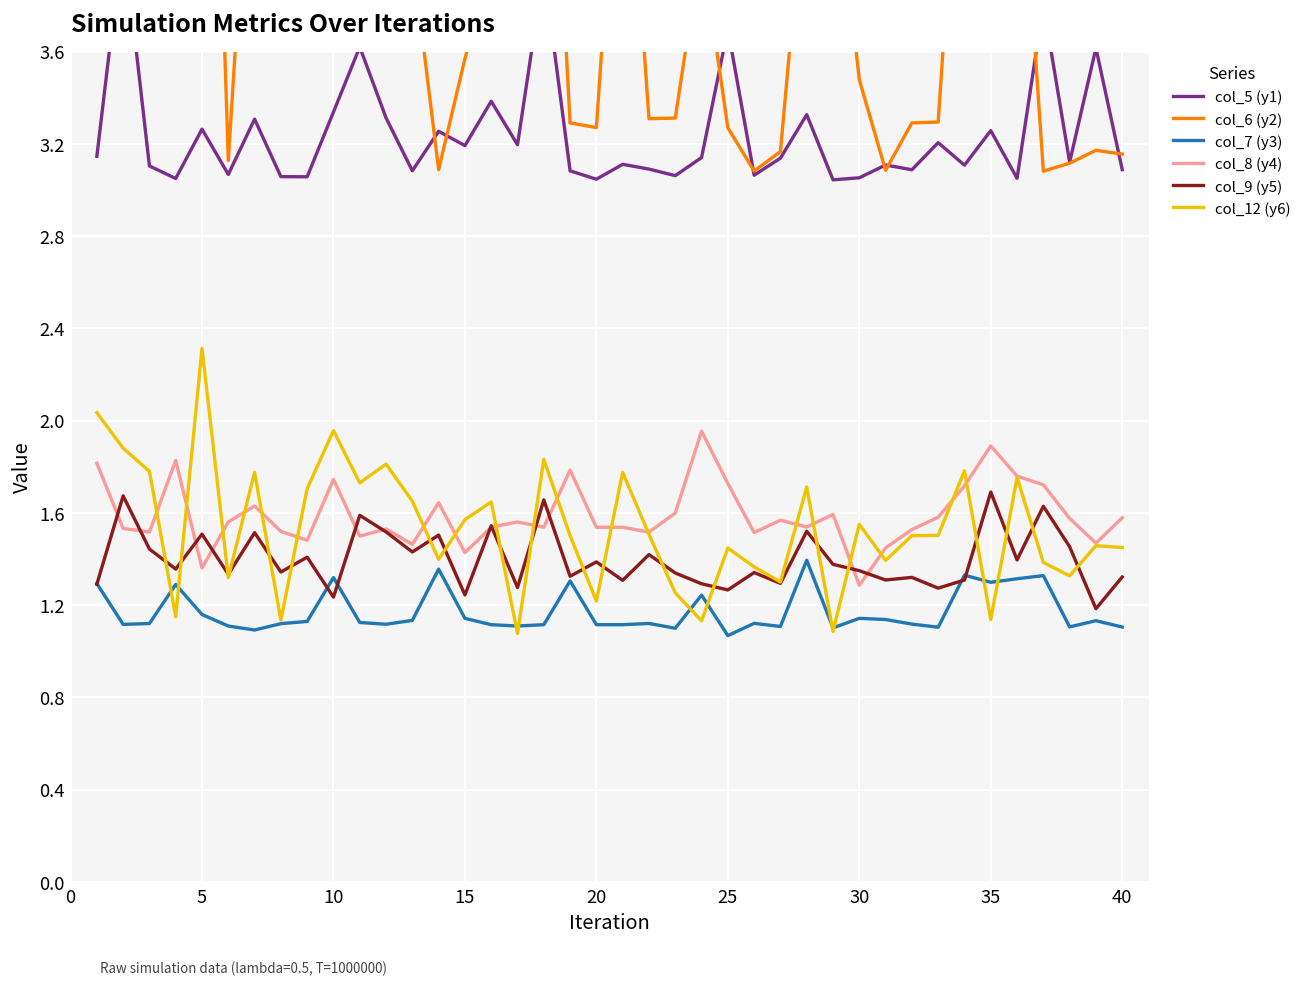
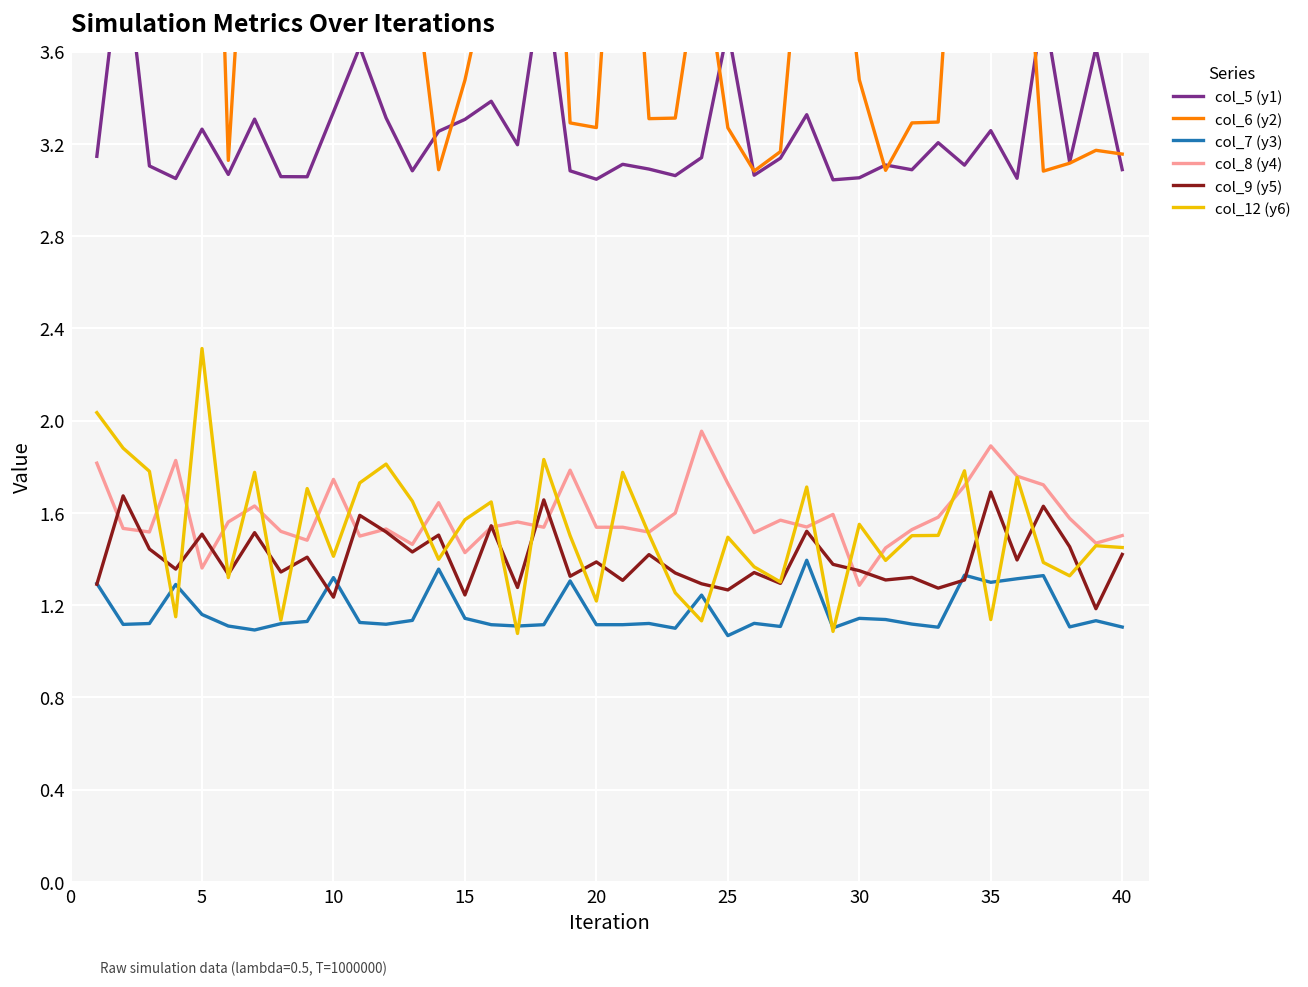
col_12 (y6), 10: 1.96 -> 1.41
col_5 (y1), 15: 3.19 -> 3.31
col_6 (y2), 15: 3.57 -> 3.48
col_12 (y6), 25: 1.45 -> 1.49
col_8 (y4), 40: 1.58 -> 1.50
col_9 (y5), 40: 1.32 -> 1.42
